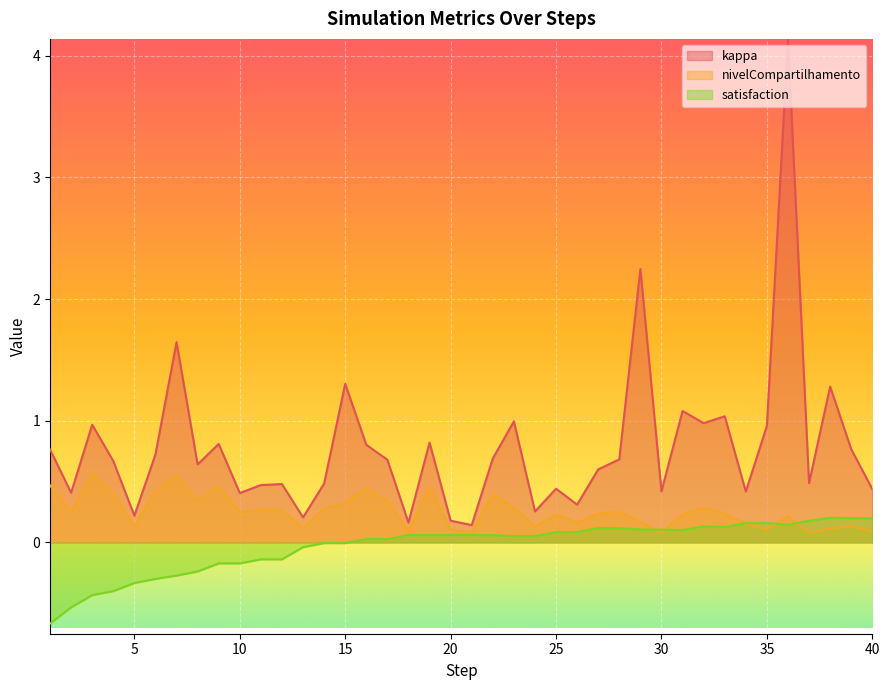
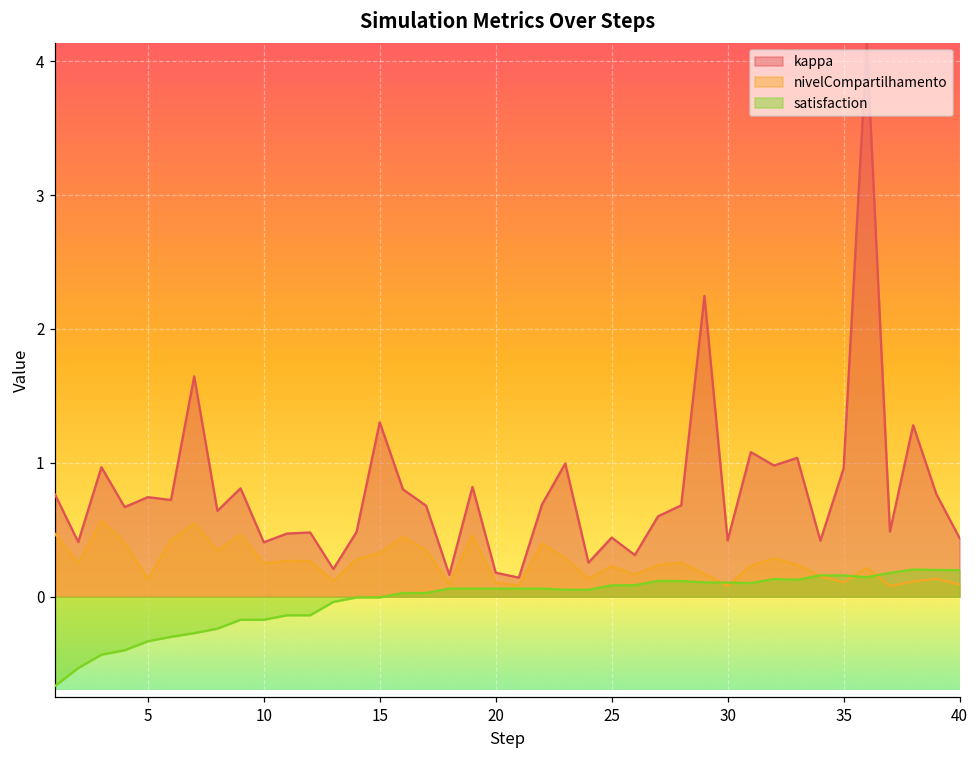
kappa, 5: 0.22 -> 0.74
